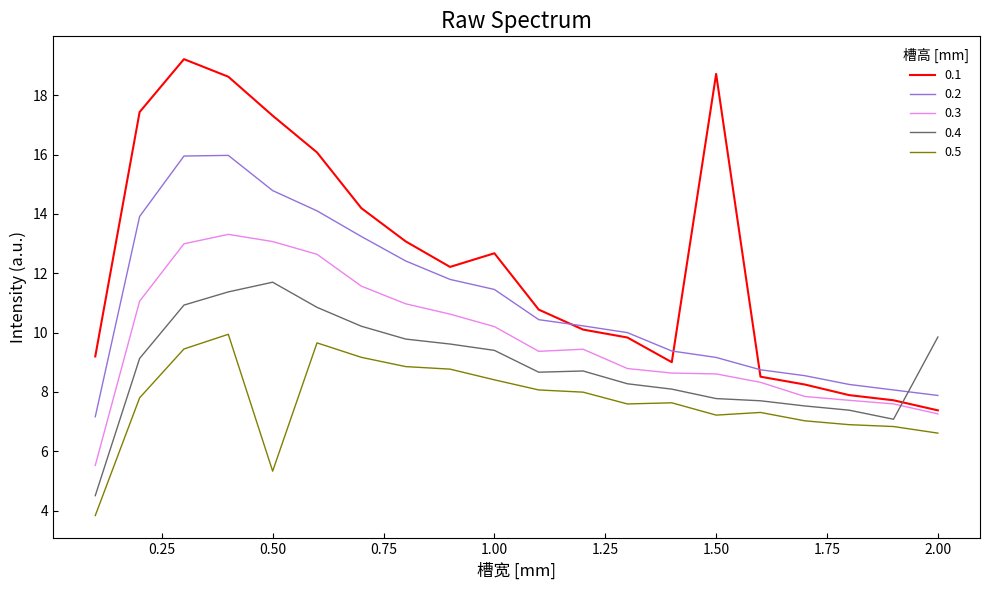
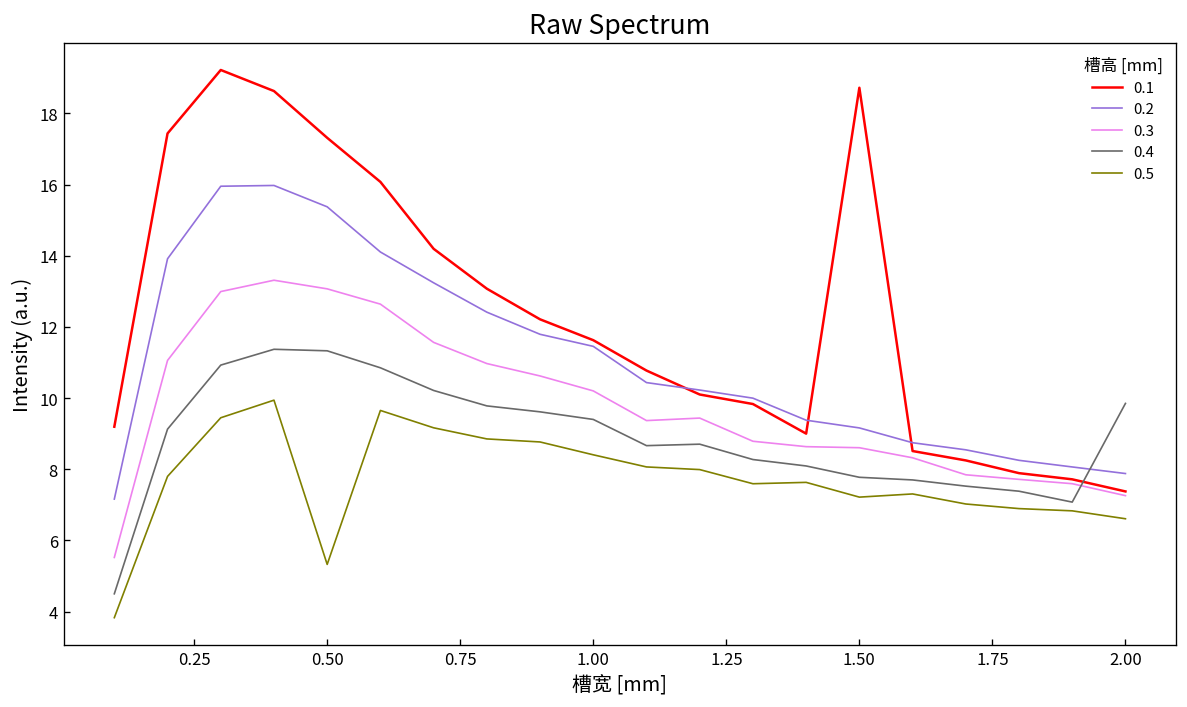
0.2, 0.50: 14.8 -> 15.4
0.4, 0.50: 11.7 -> 11.3
0.1, 1.00: 12.7 -> 11.6
